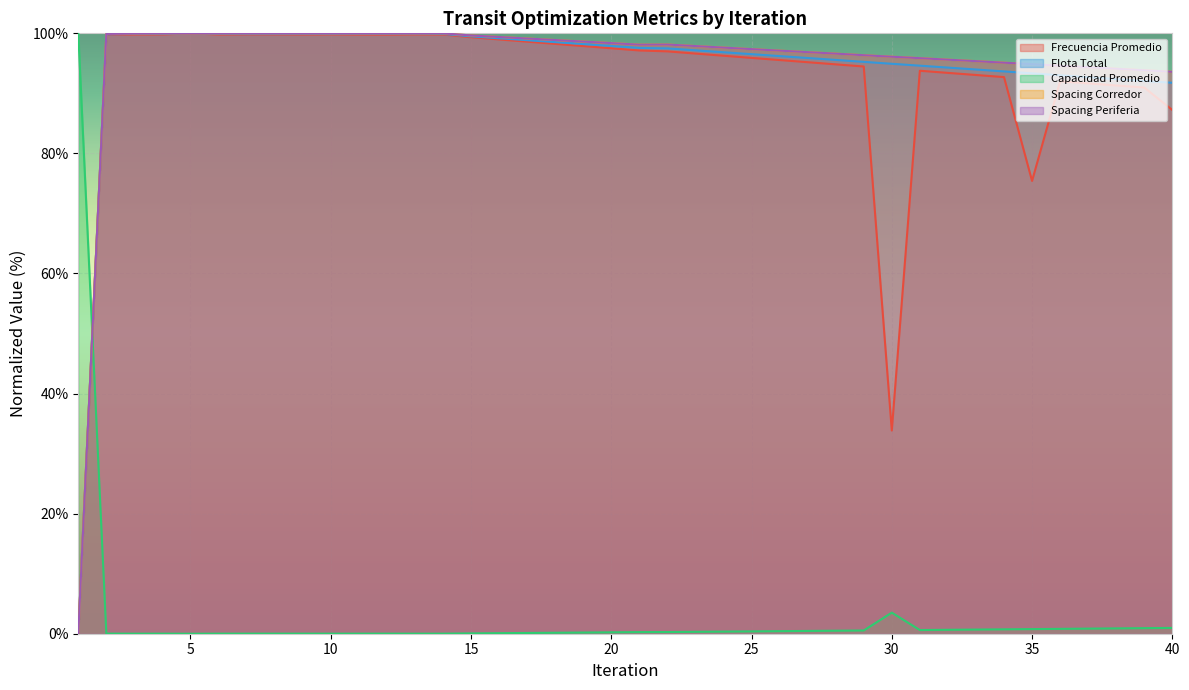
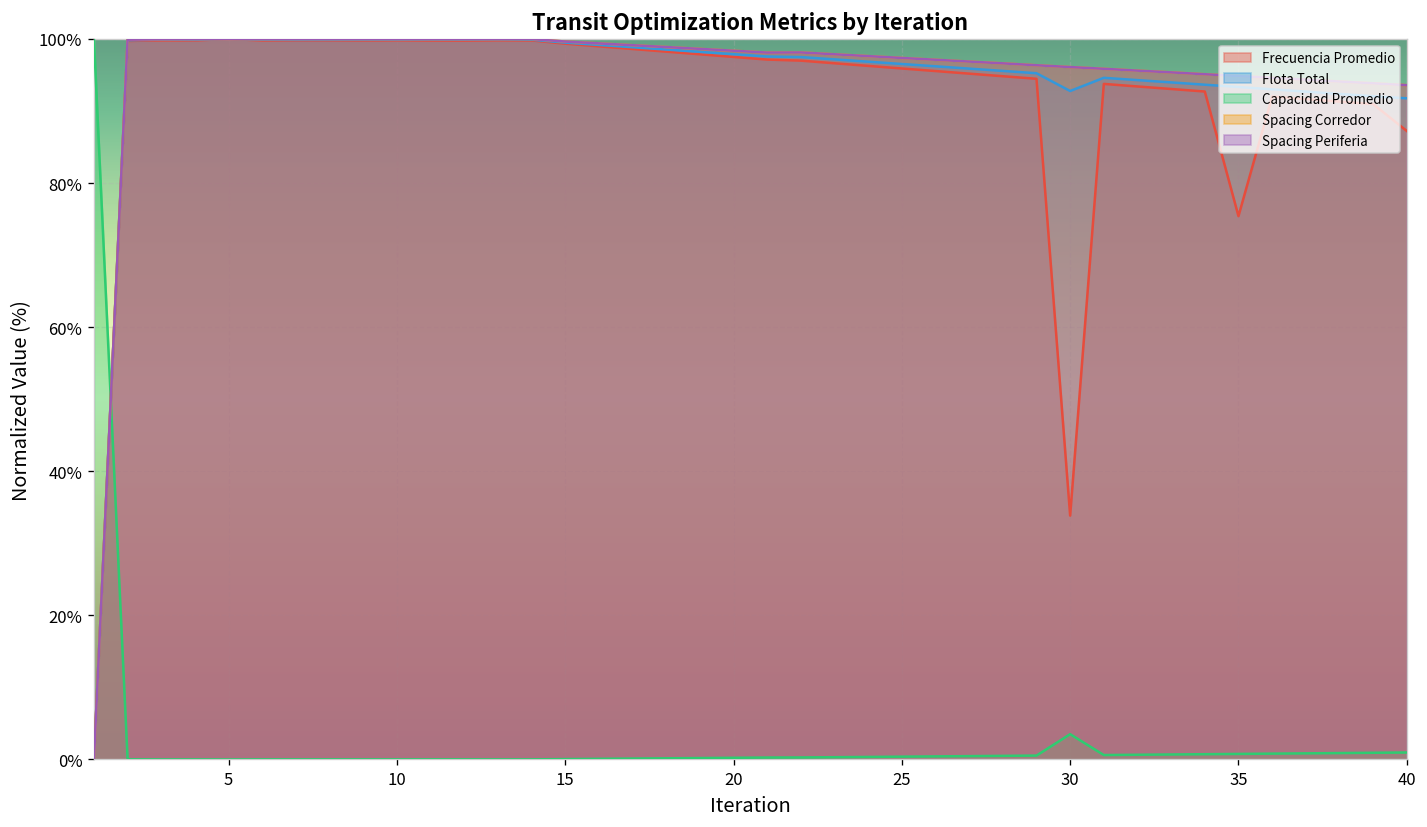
Flota Total, 30: 95% -> 93%
